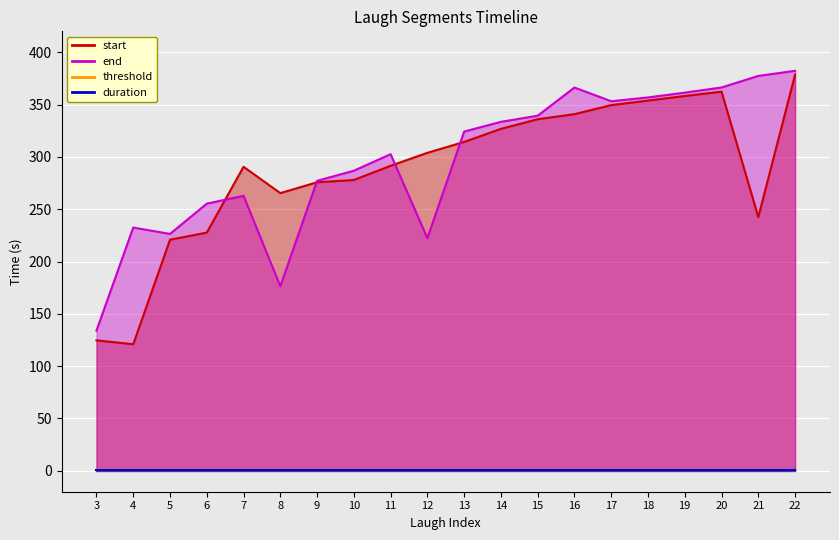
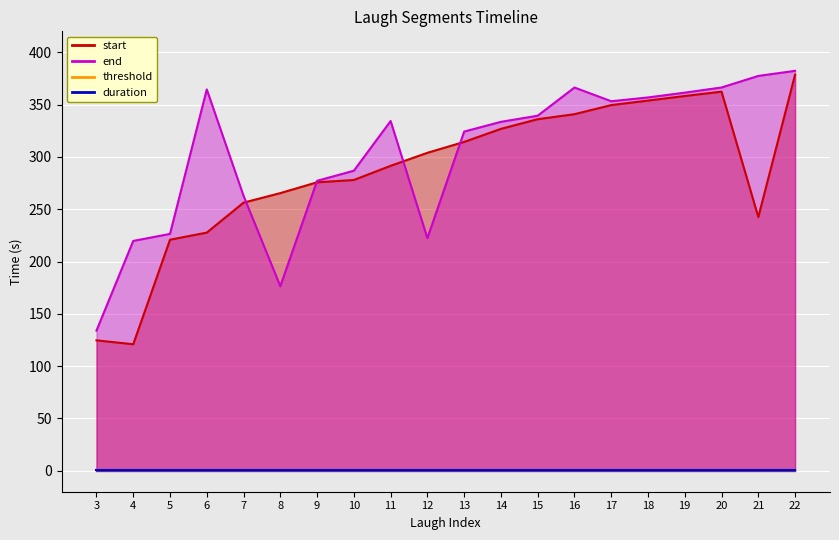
end, 4: 232 -> 220
end, 6: 255 -> 364
start, 7: 291 -> 256
end, 11: 303 -> 334
